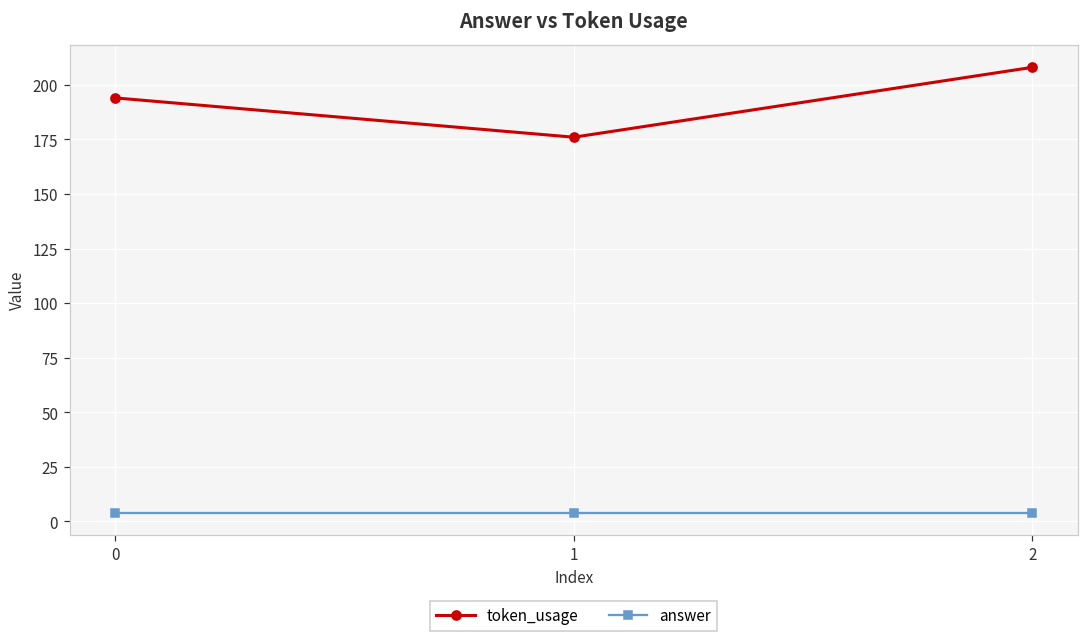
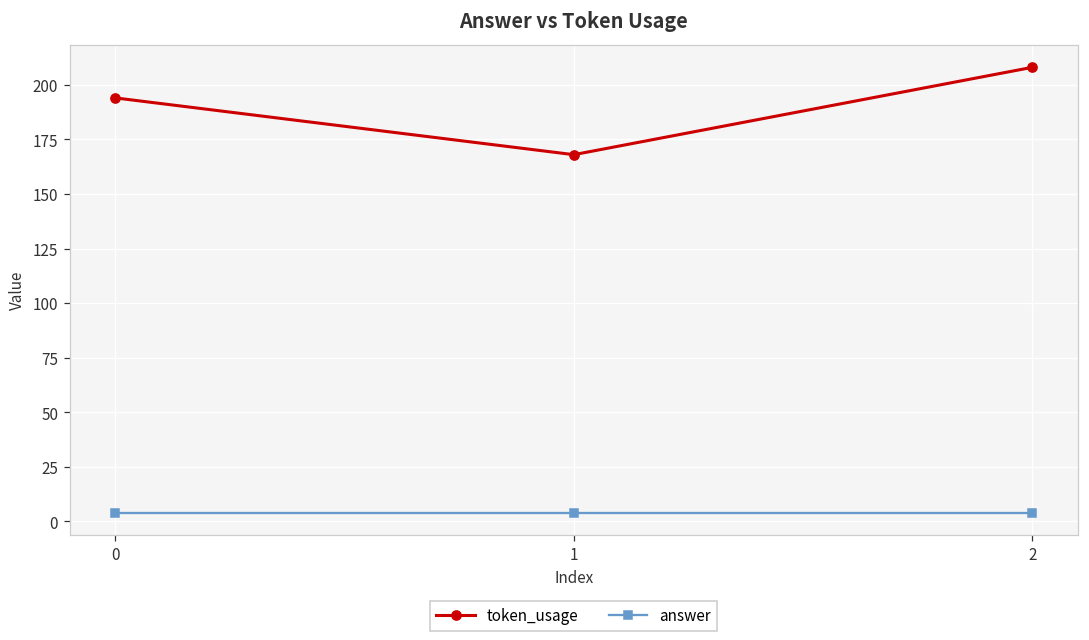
token_usage, 1: 176 -> 168
